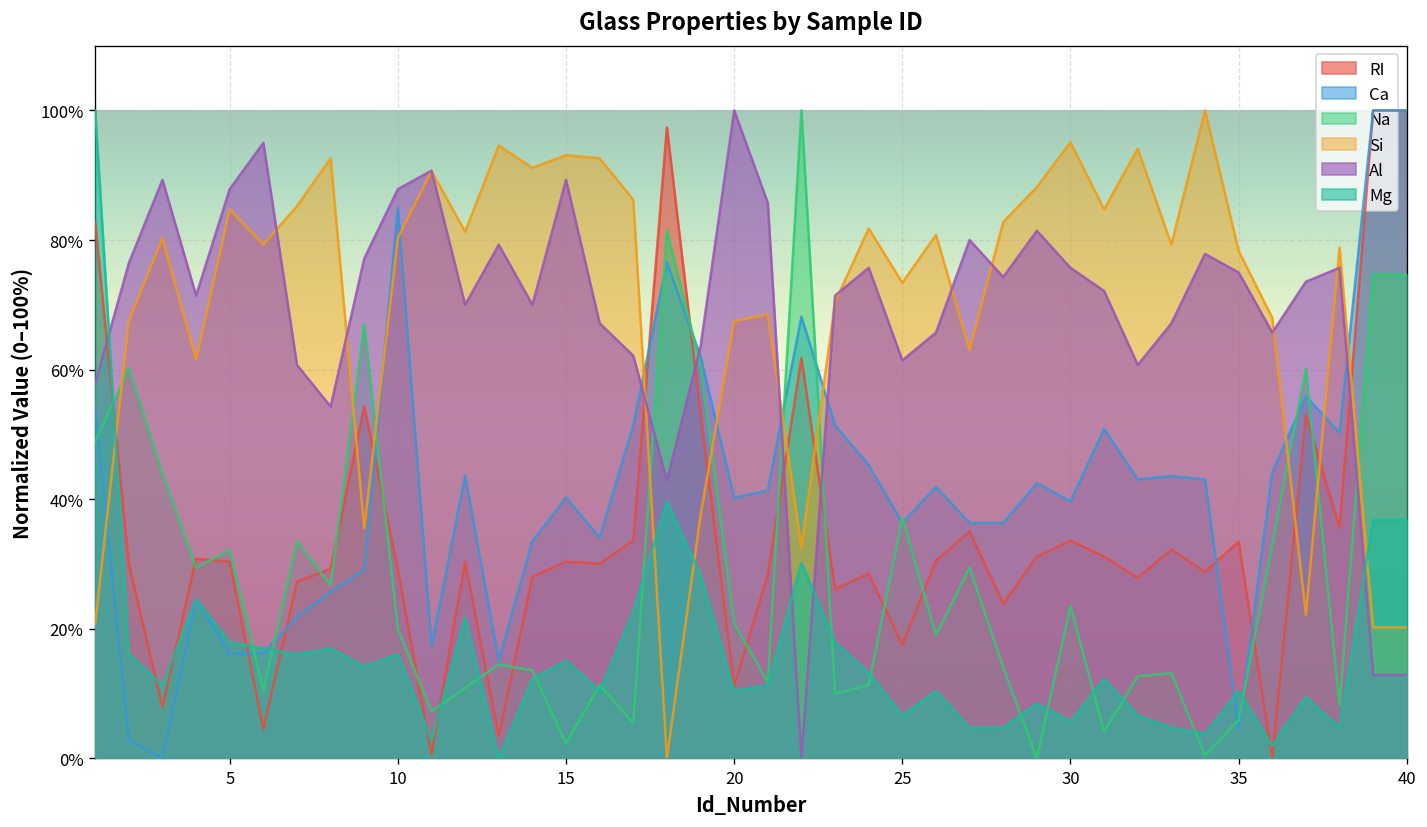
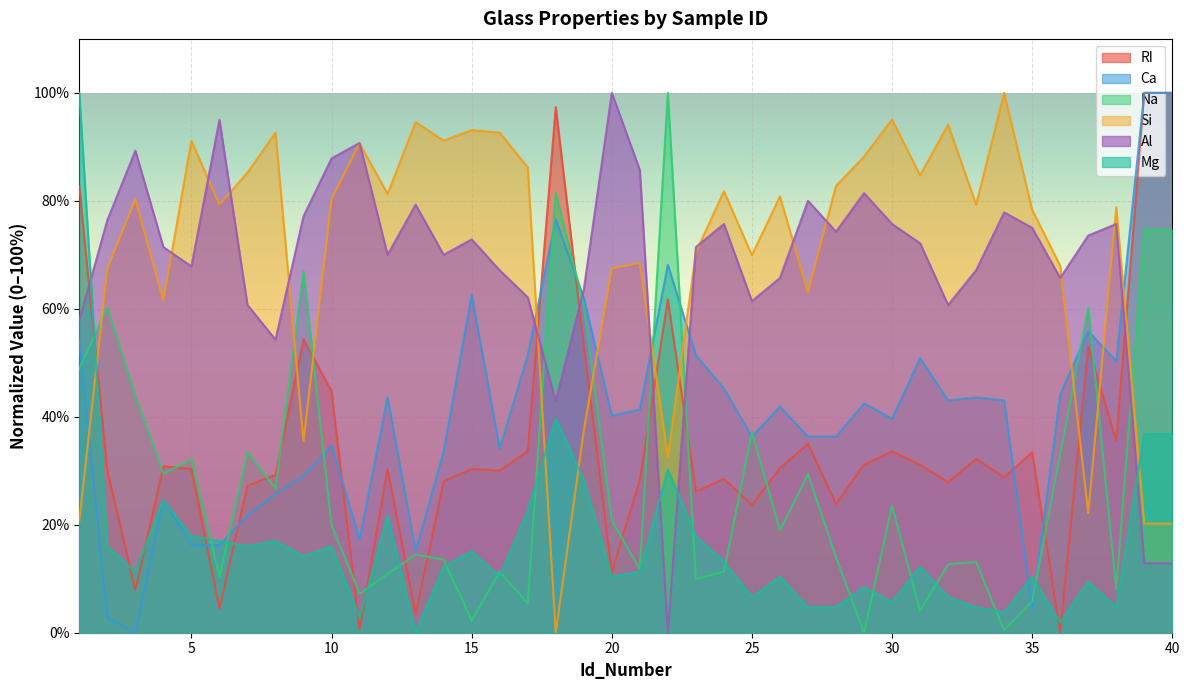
Si, 5: 85% -> 91%
Al, 5: 88% -> 68%
RI, 10: 29% -> 45%
Ca, 10: 85% -> 35%
Ca, 15: 40% -> 63%
Al, 15: 89% -> 73%
RI, 25: 17% -> 24%
Si, 25: 73% -> 70%
